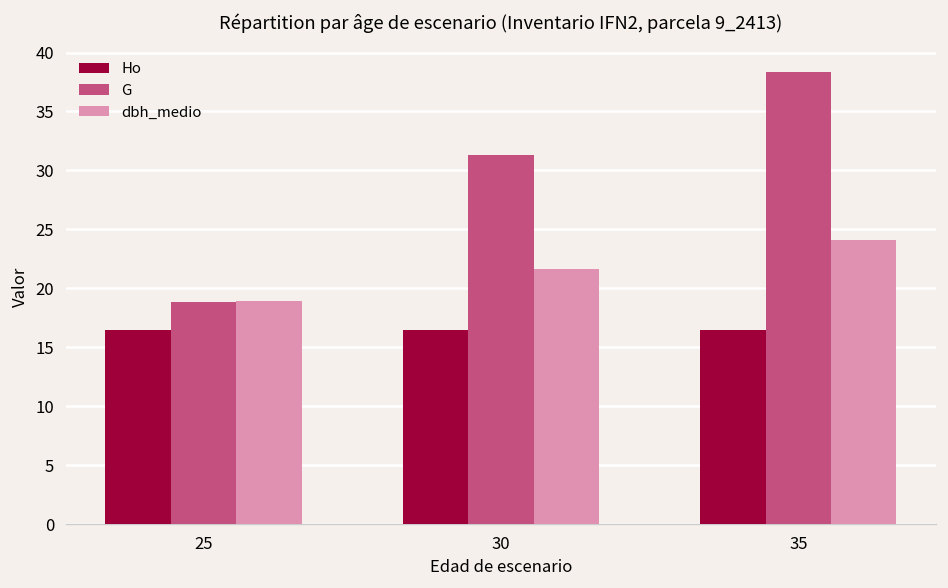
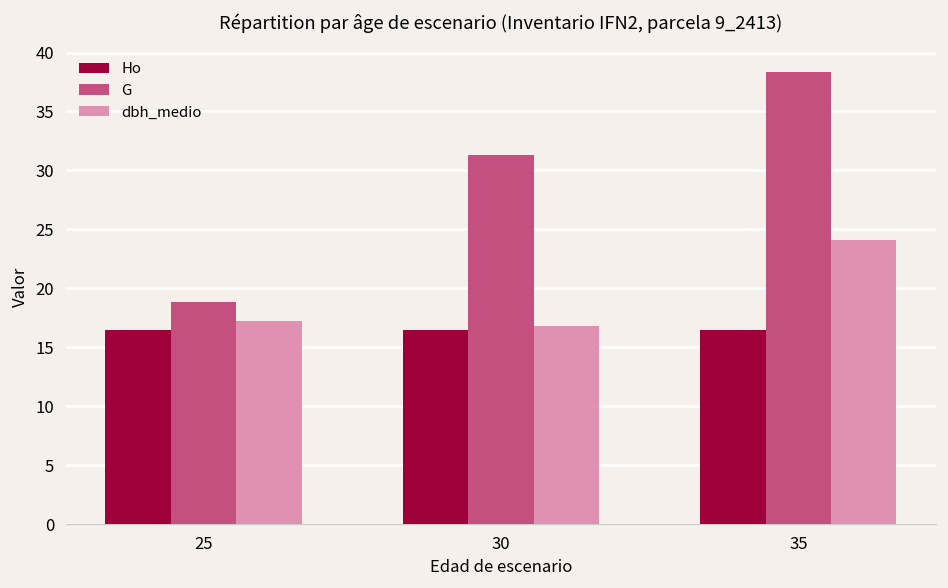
dbh_medio, 25: 19 -> 17
dbh_medio, 30: 22 -> 17
